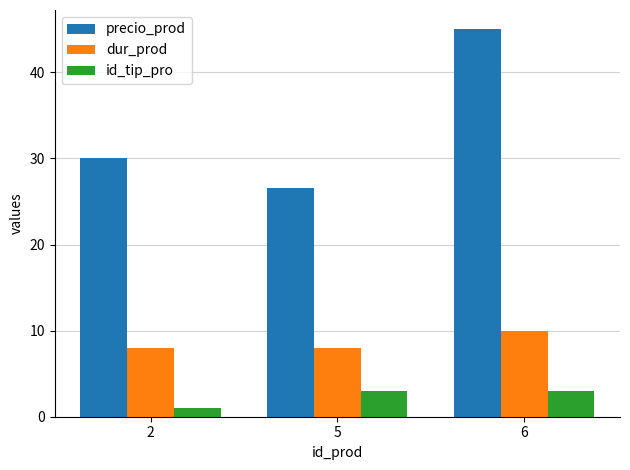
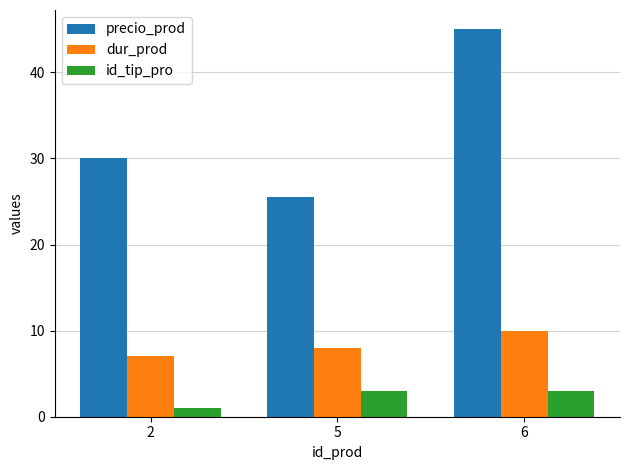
dur_prod, 2: 8 -> 7
precio_prod, 5: 27 -> 26
